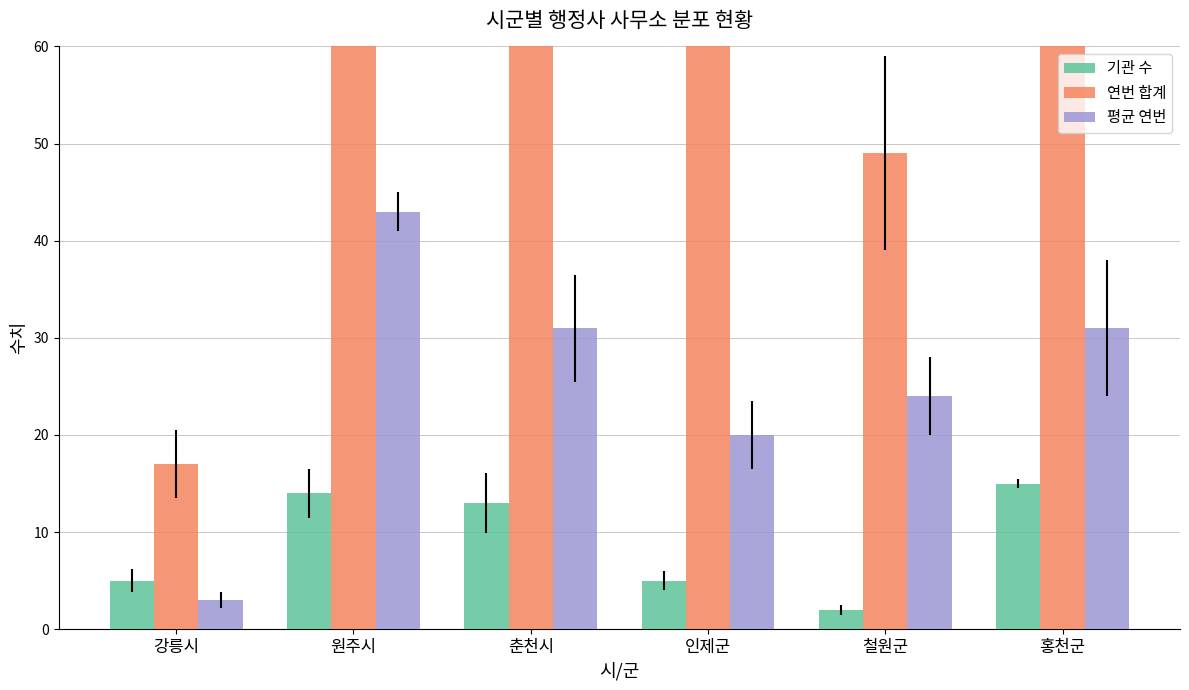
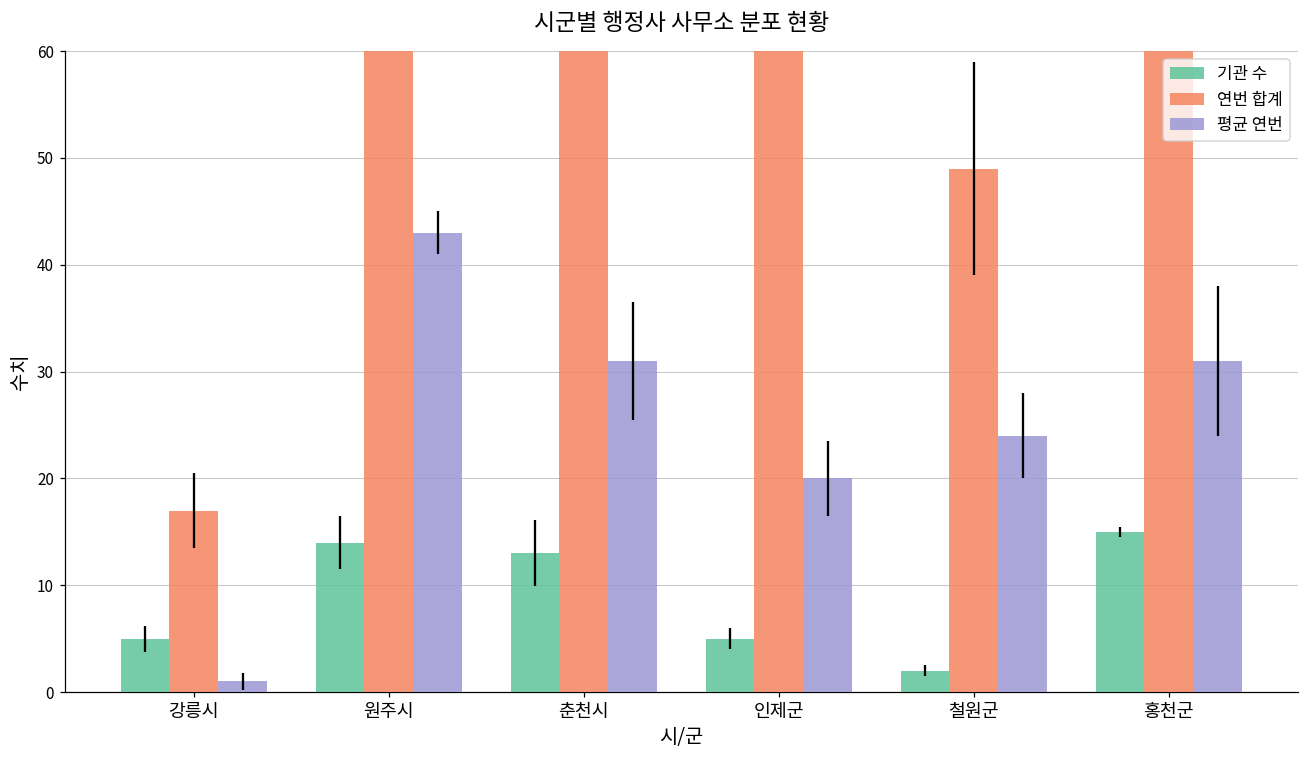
평균 연번, 강릉시: 3 -> 1
